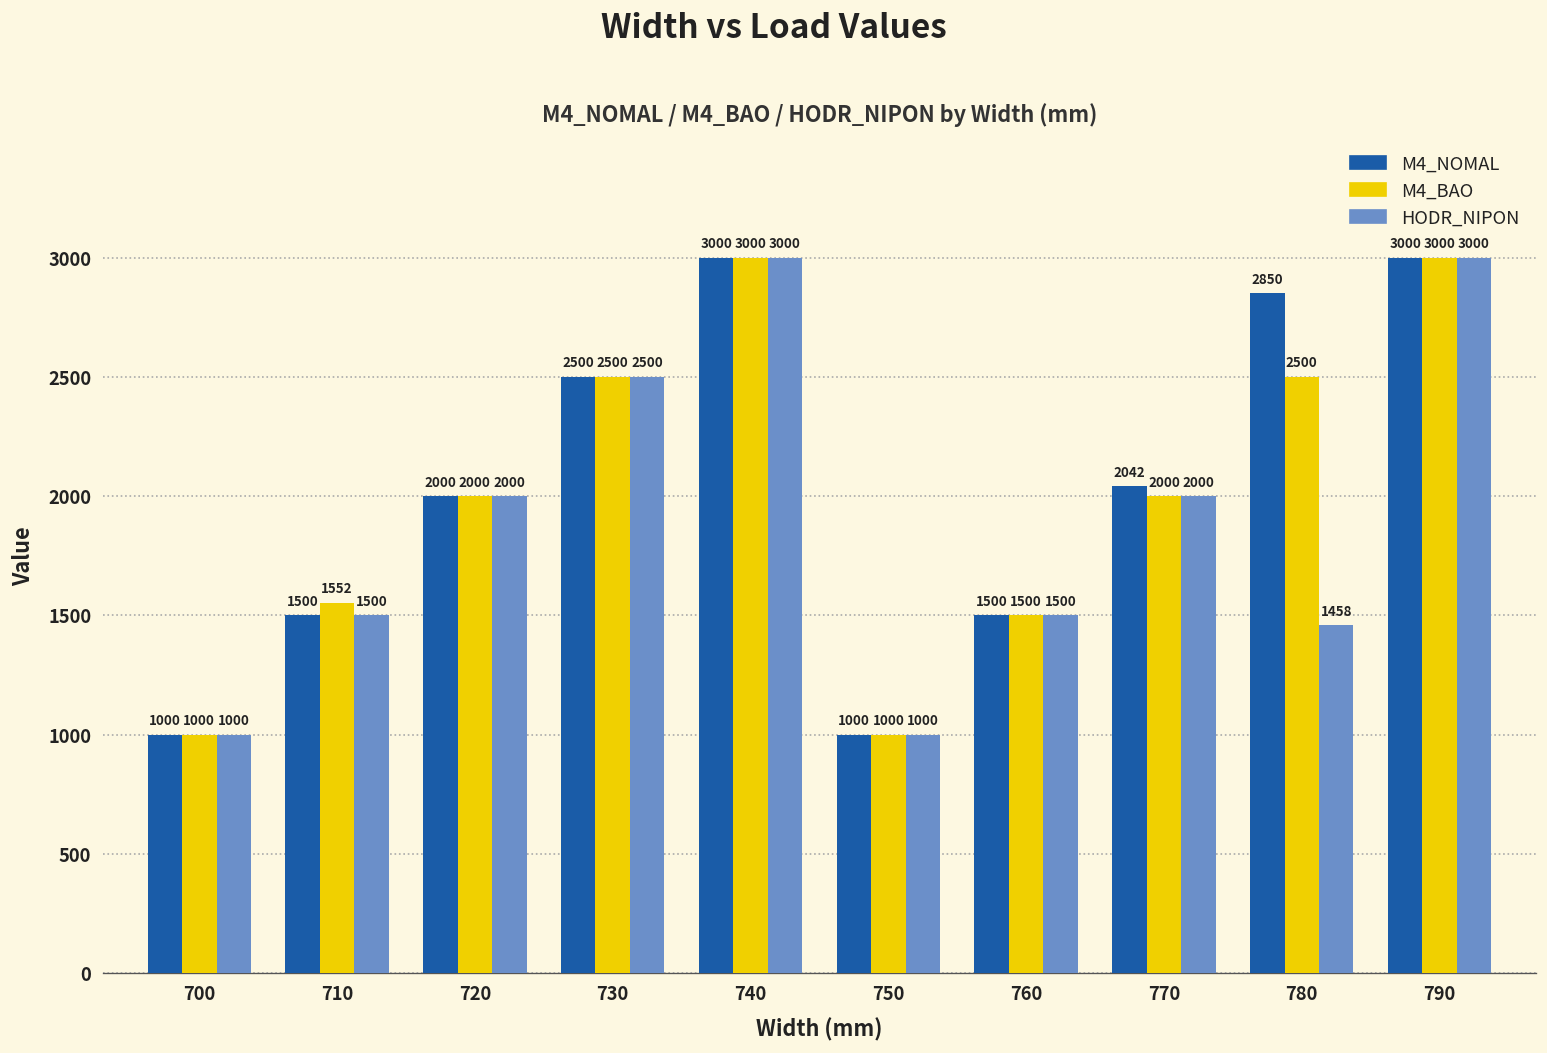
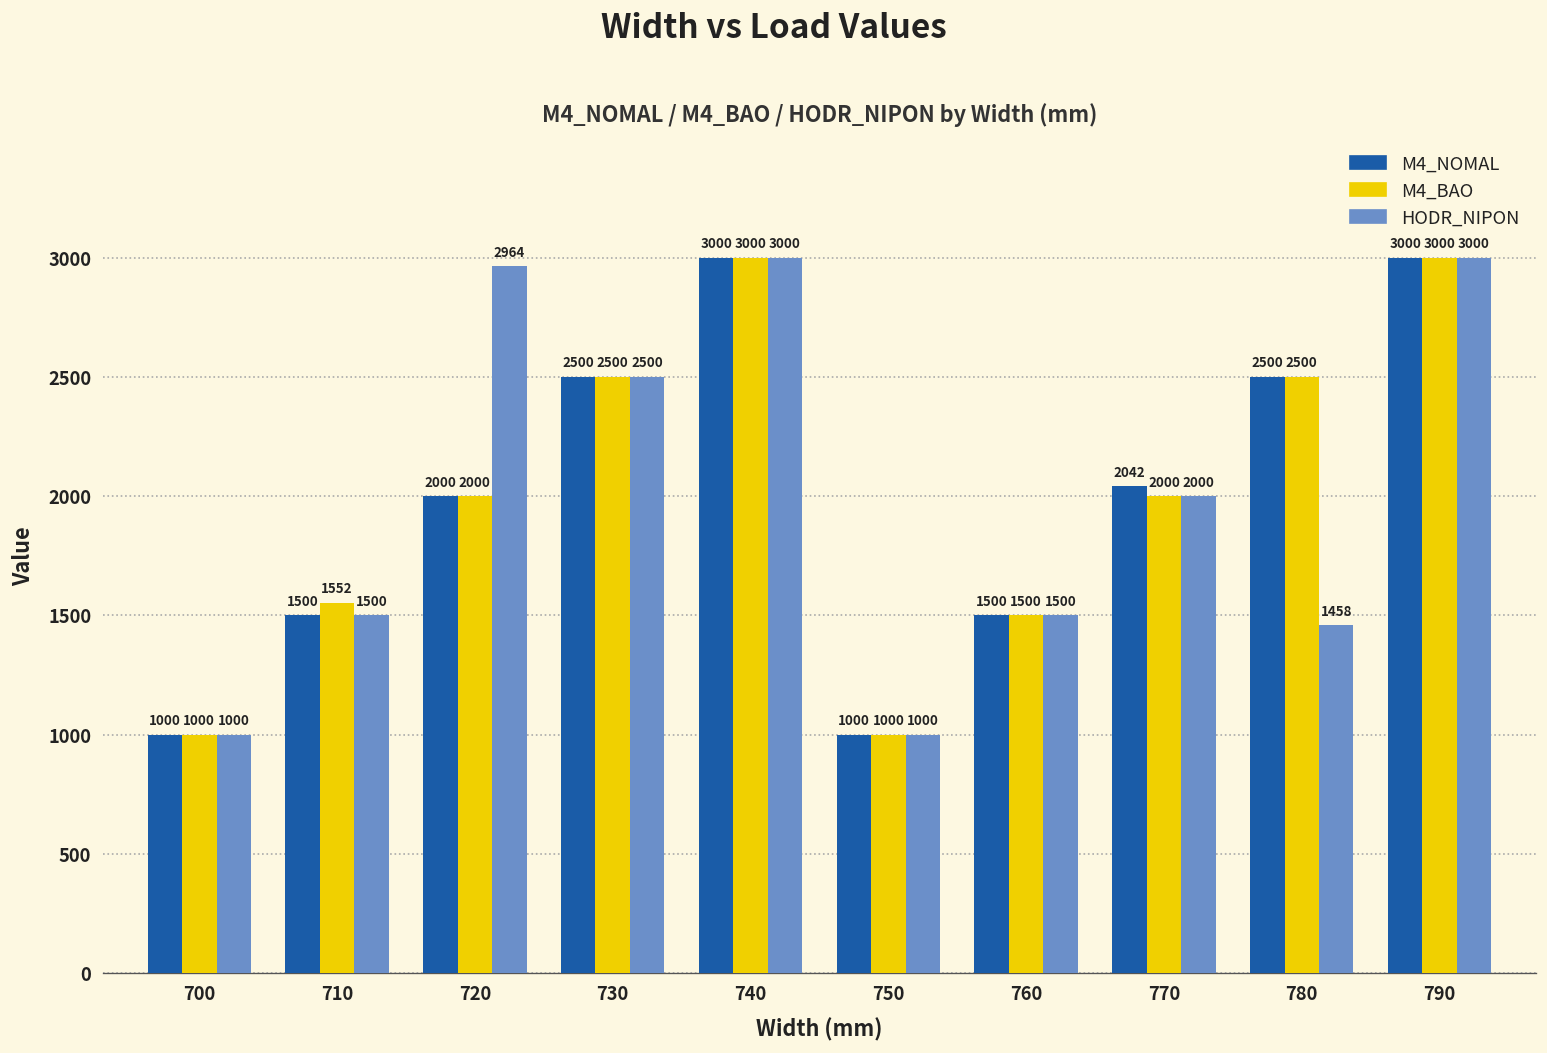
HODR_NIPON, 720: 2000 -> 2964
M4_NOMAL, 780: 2850 -> 2500
